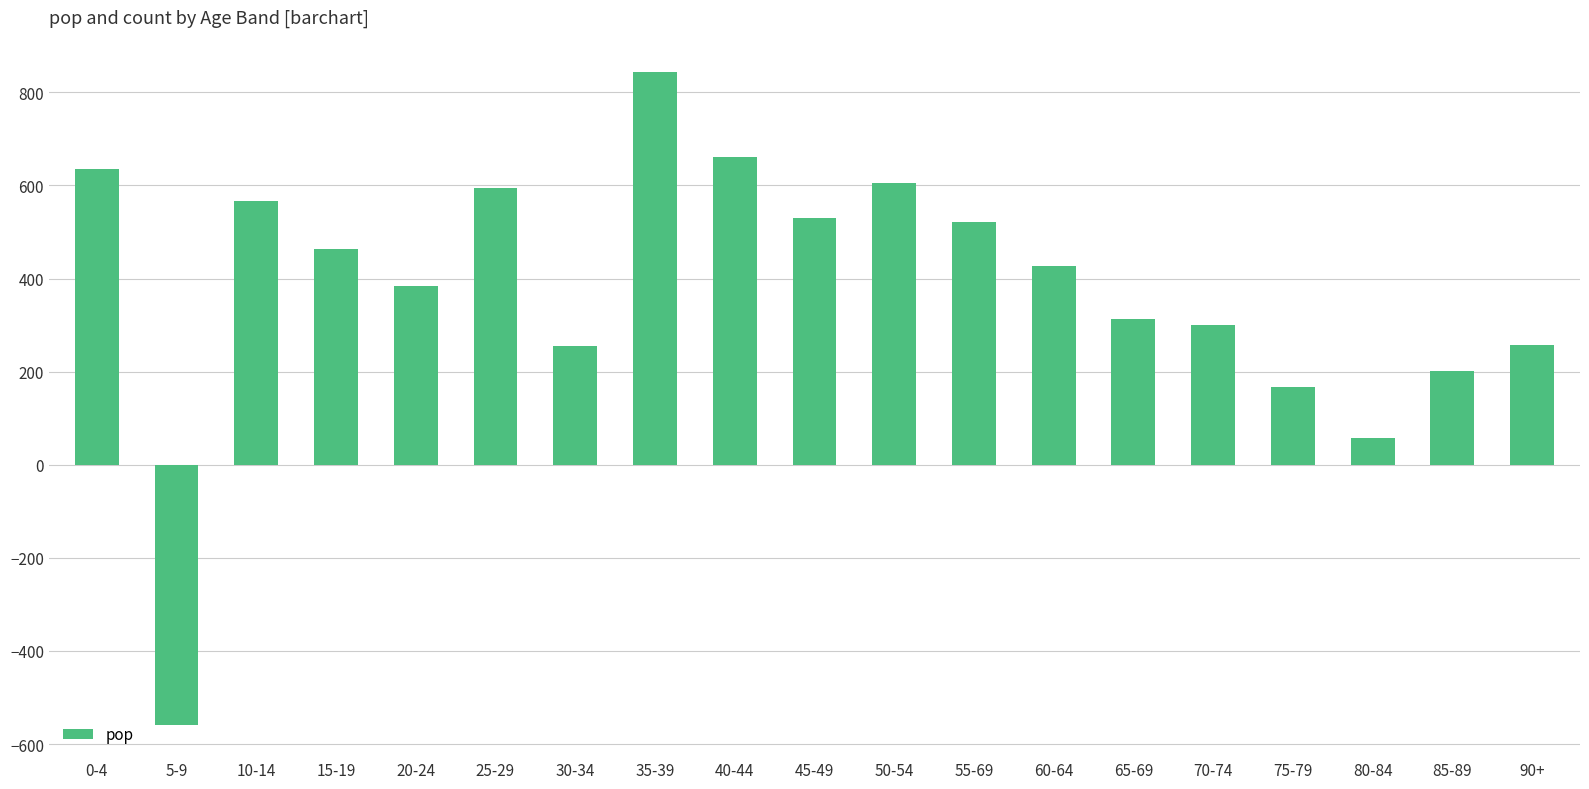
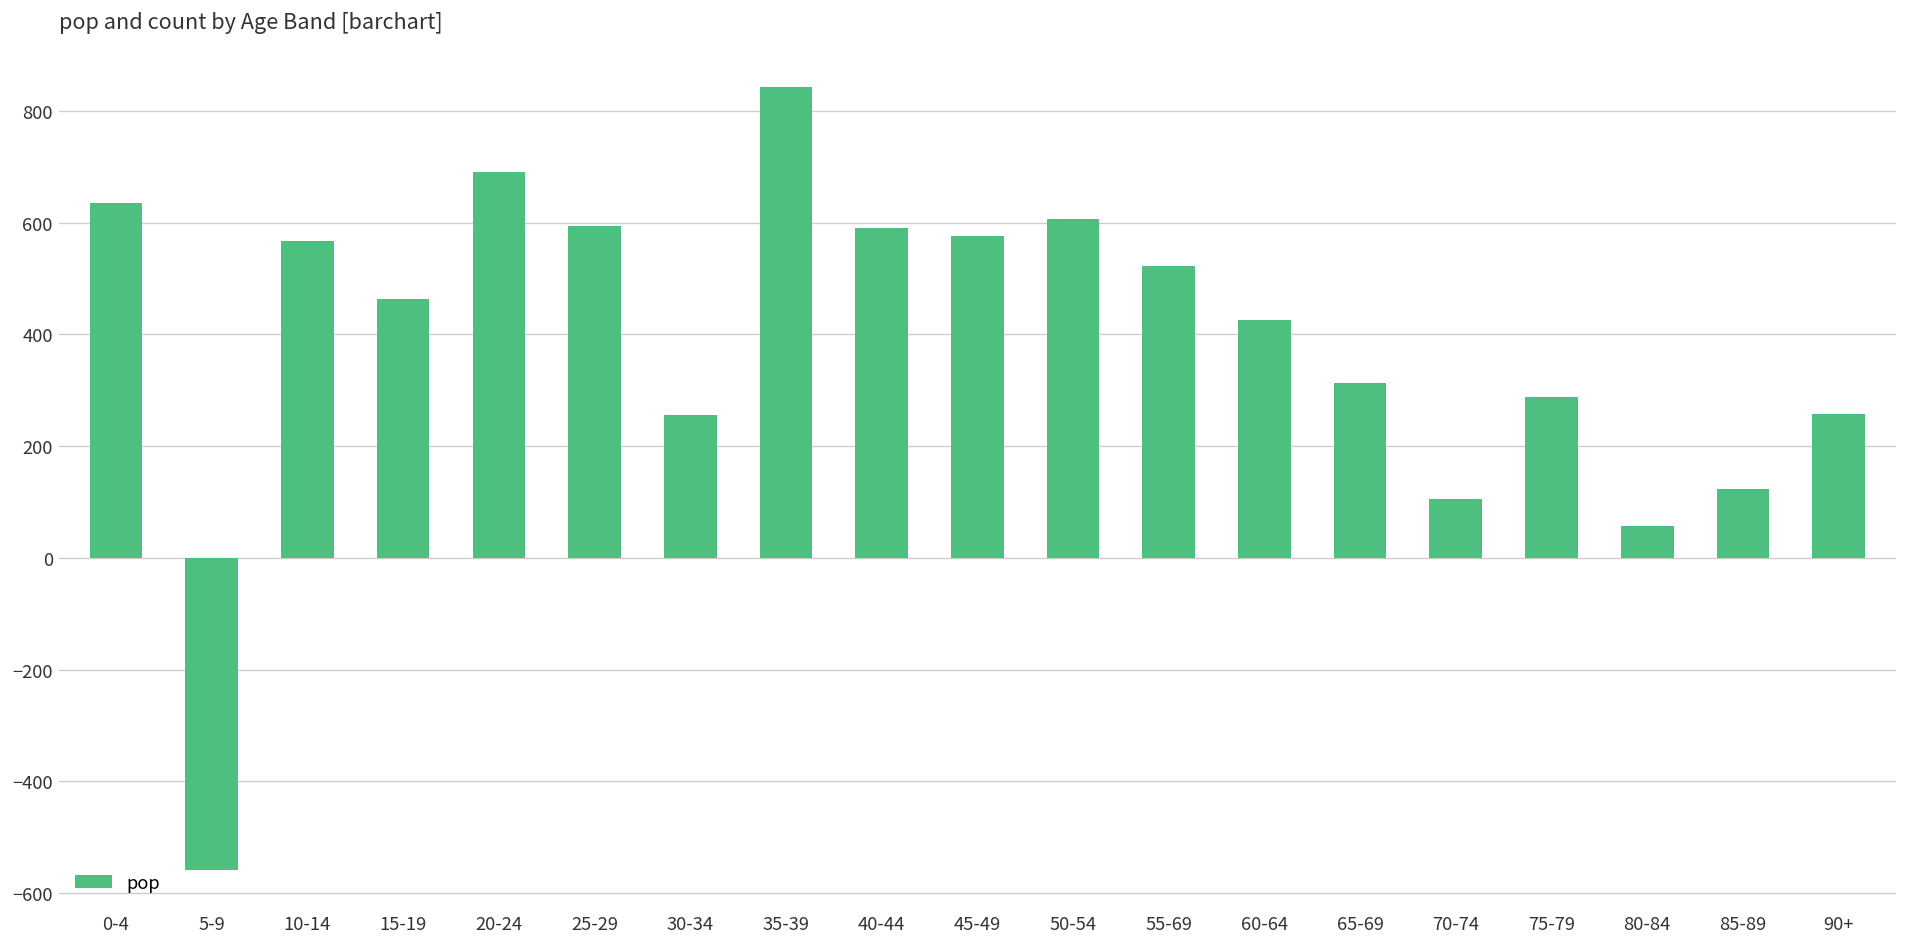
20-24: 380 -> 690
40-44: 660 -> 590
45-49: 530 -> 580
70-74: 300 -> 110
75-79: 170 -> 290
85-89: 200 -> 120
